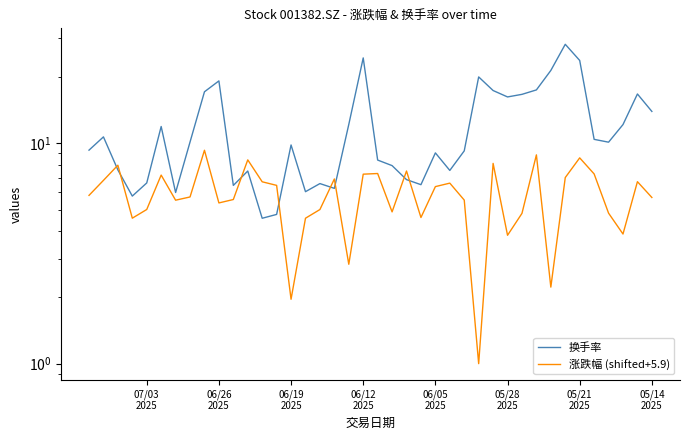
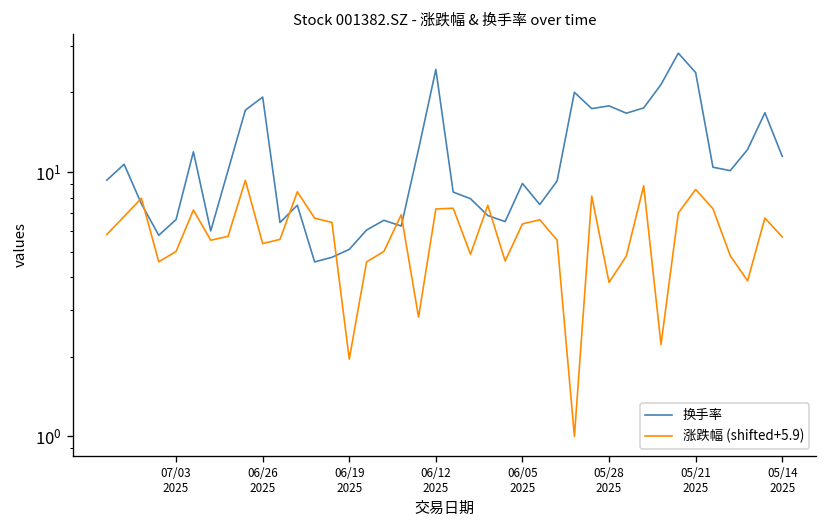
换手率, 06/19 2025: 10 -> 5.1
换手率, 05/28 2025: 16 -> 18
换手率, 05/14 2025: 14 -> 11
